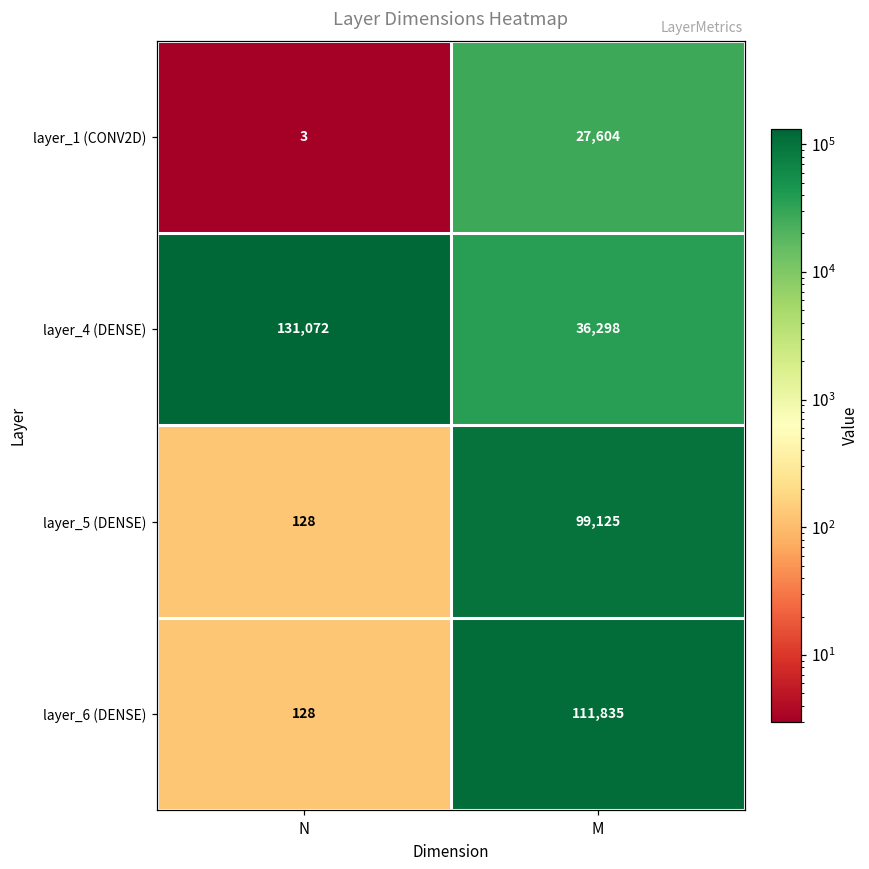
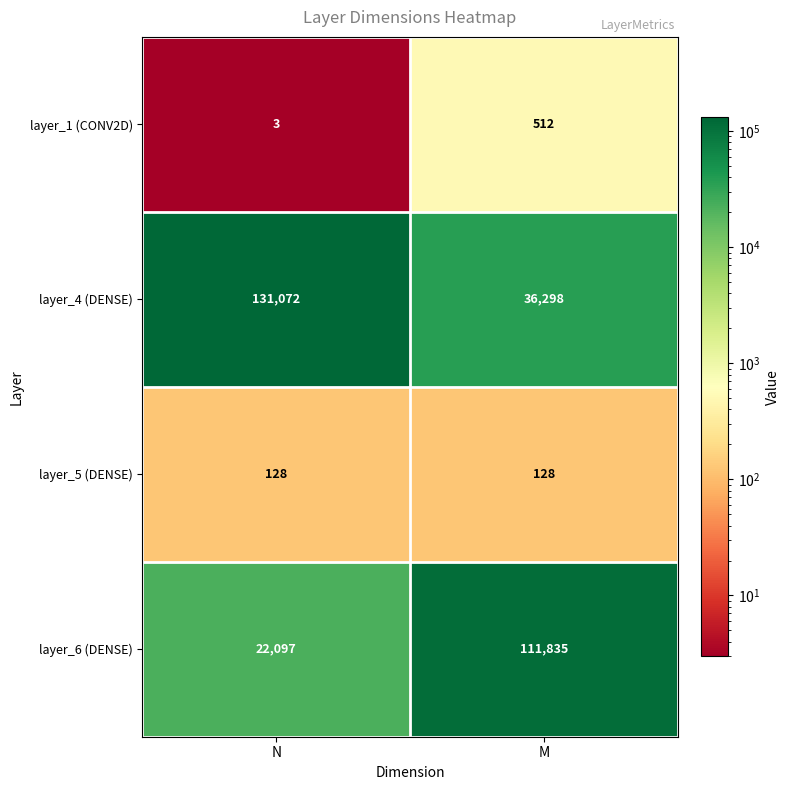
layer_1 (CONV2D), M: 27,604 -> 512
layer_5 (DENSE), M: 99,125 -> 128
layer_6 (DENSE), N: 128 -> 22,097
